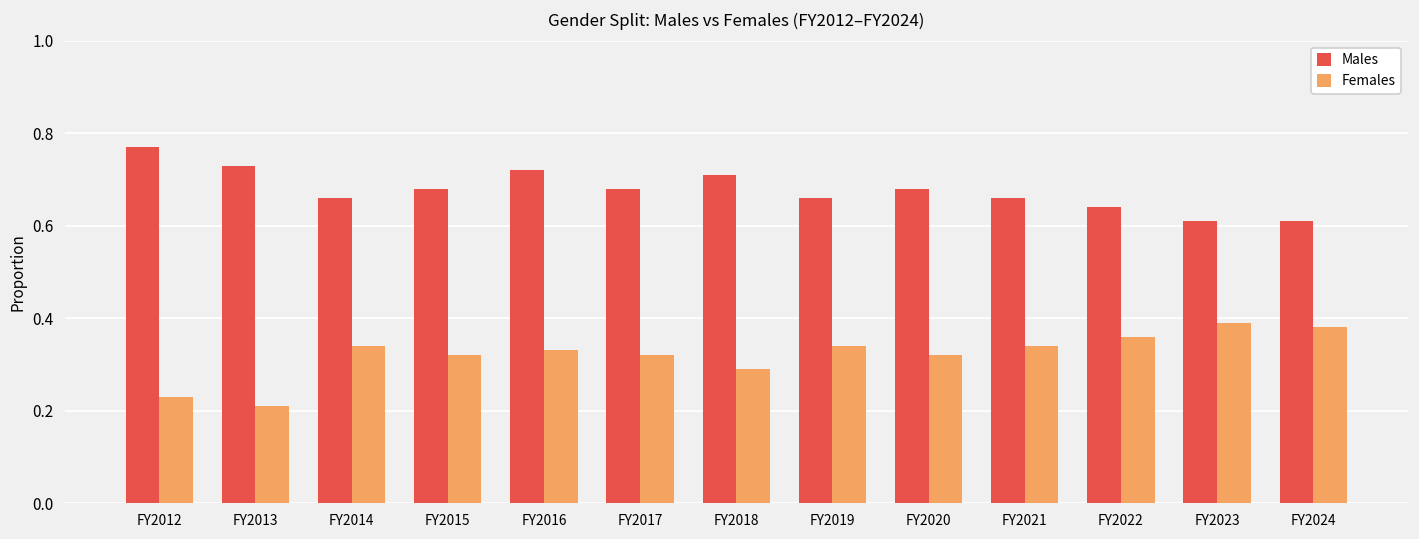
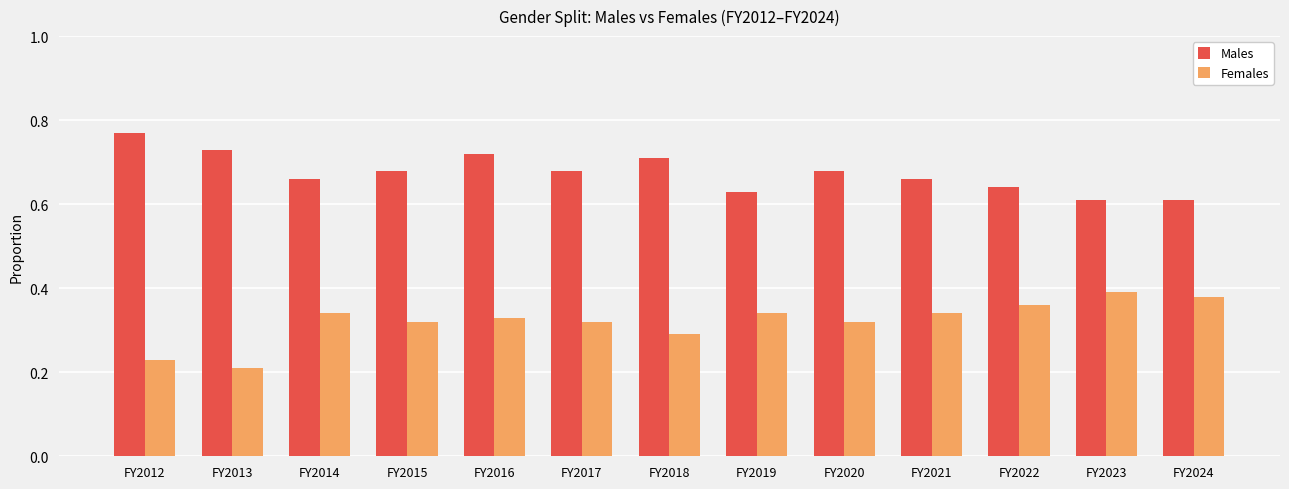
Males, FY2019: 0.66 -> 0.63
